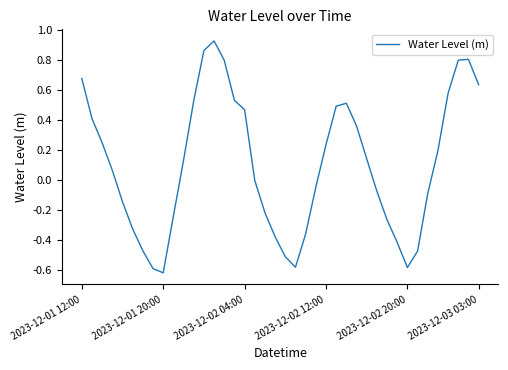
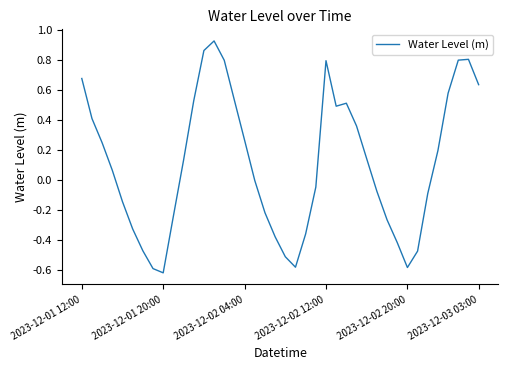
2023-12-02 04:00: 0.47 -> 0.27
2023-12-02 12:00: 0.24 -> 0.80
